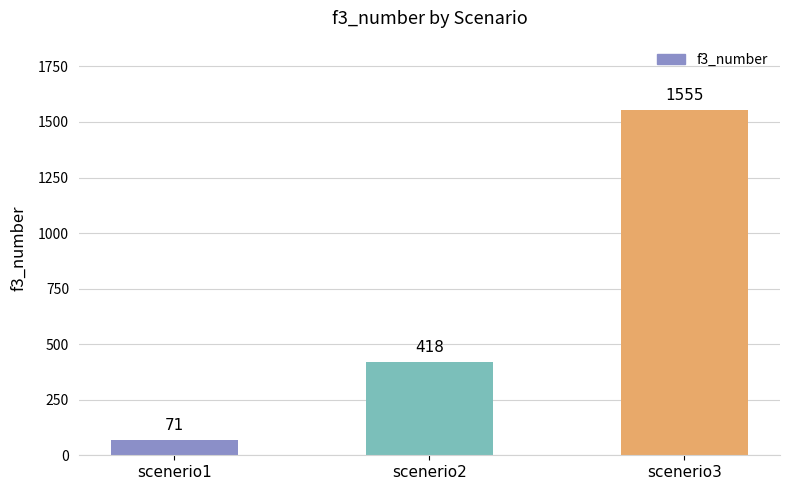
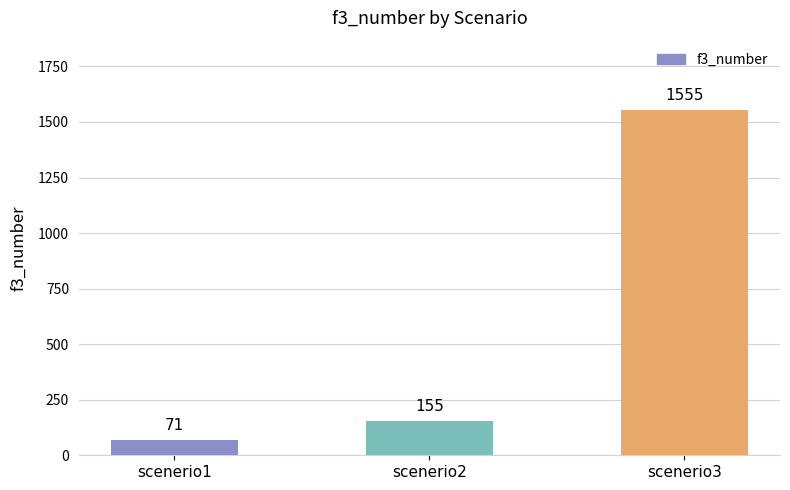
scenerio2: 418 -> 155
